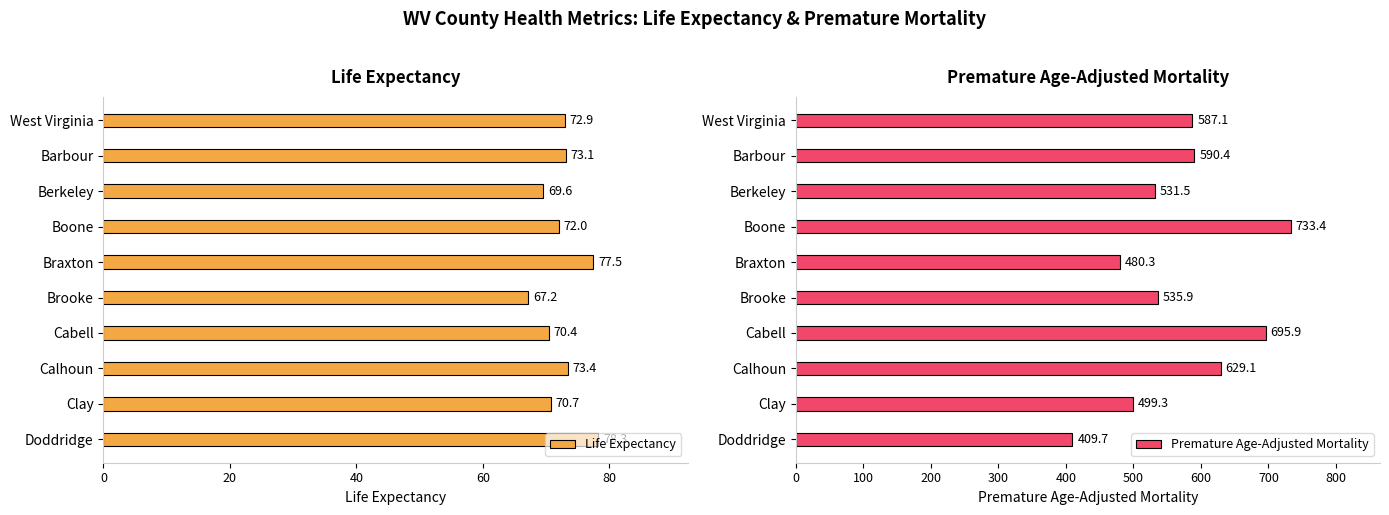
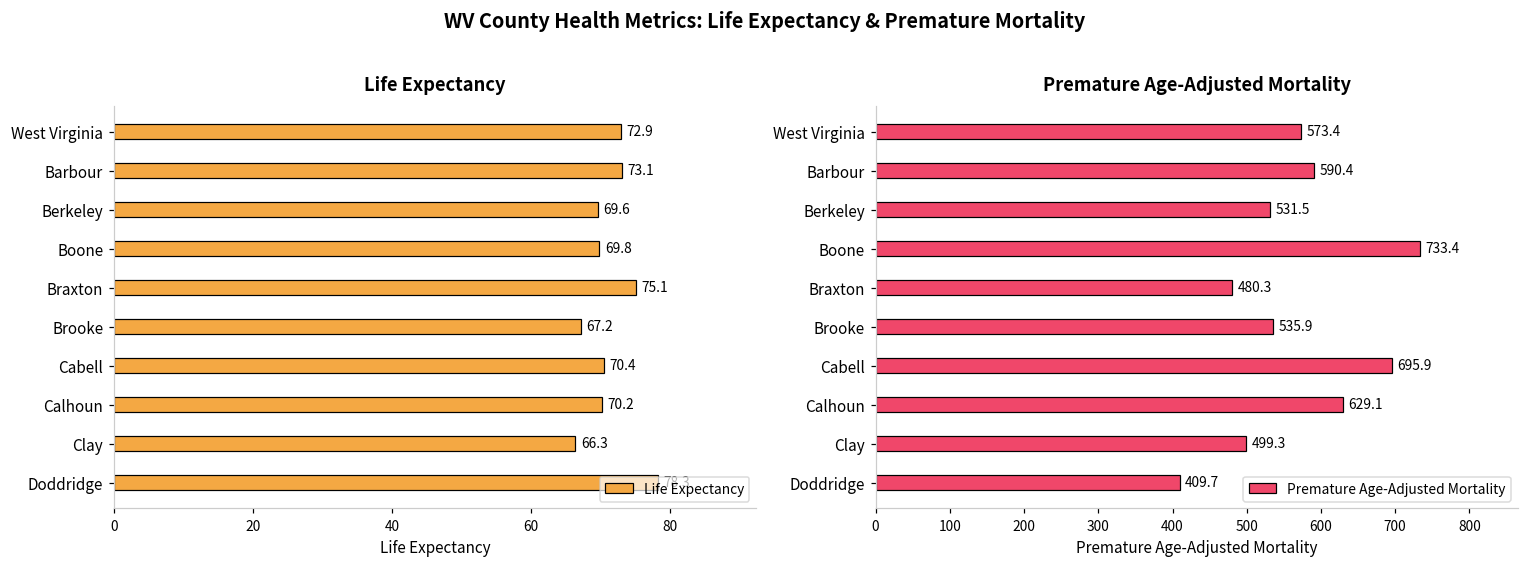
Life Expectancy, Boone: 72.0 -> 69.8
Life Expectancy, Braxton: 77.5 -> 75.1
Life Expectancy, Calhoun: 73.4 -> 70.2
Life Expectancy, Clay: 70.7 -> 66.3
Premature Age-Adjusted Mortality, West Virginia: 587.1 -> 573.4
